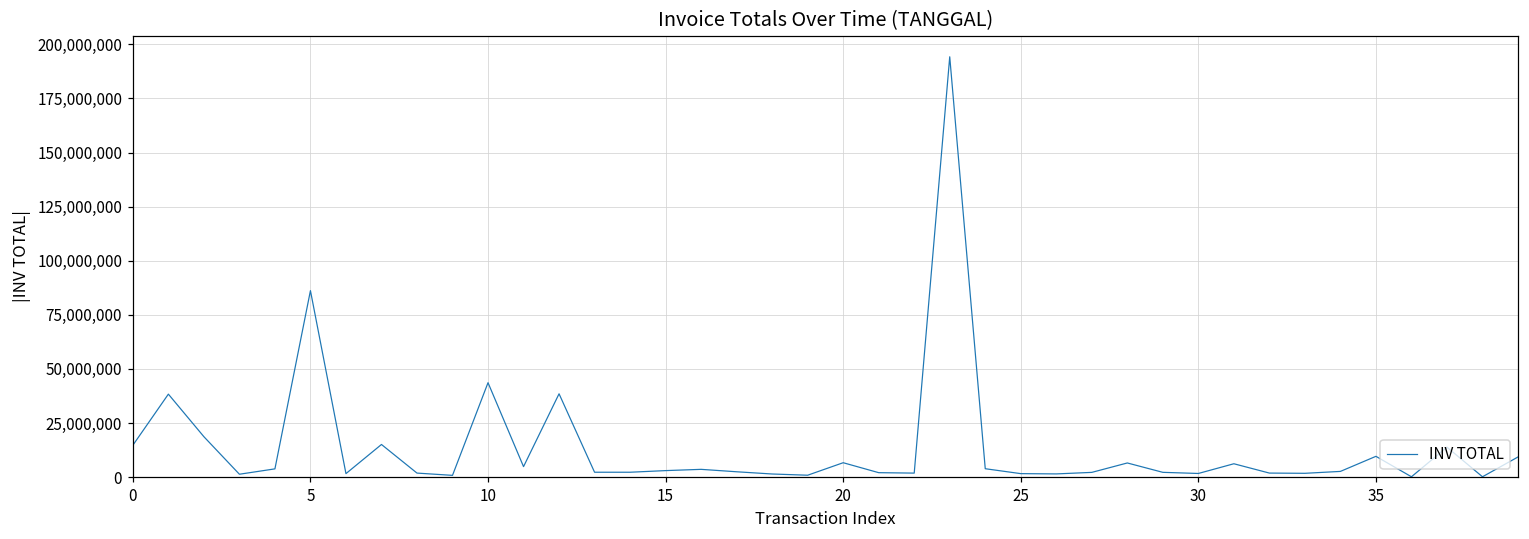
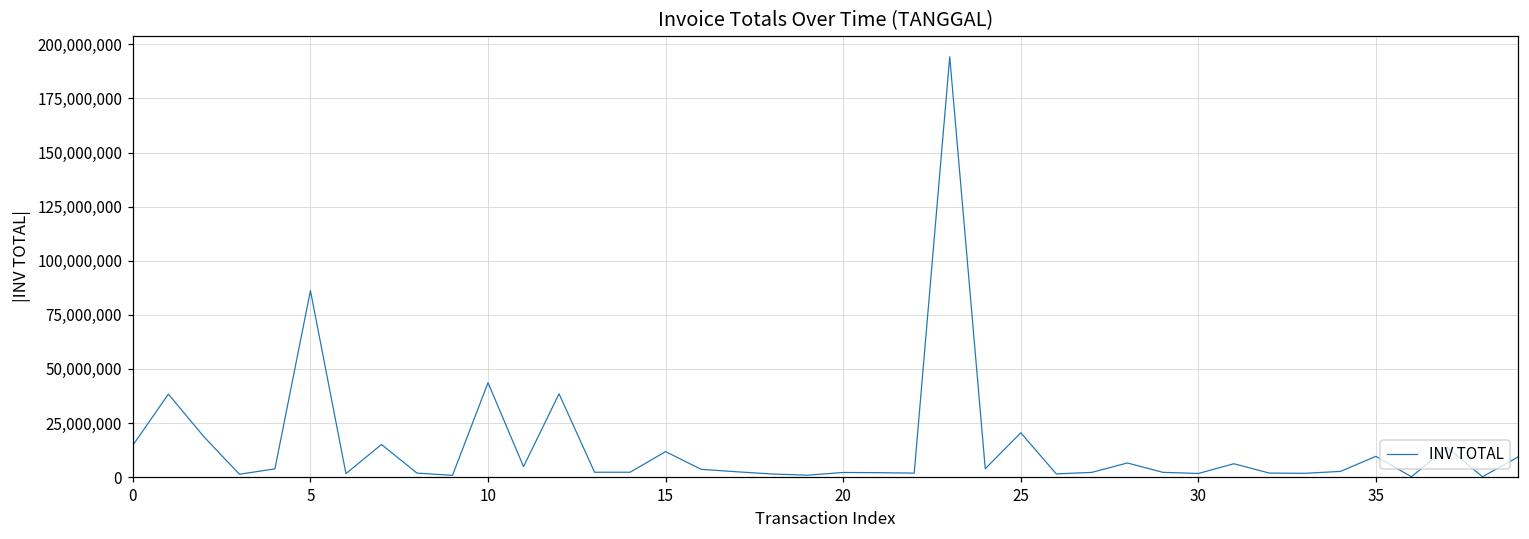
15: 3,000,000 -> 12,000,000
20: 7,000,000 -> 2,000,000
25: 2,000,000 -> 20,000,000
